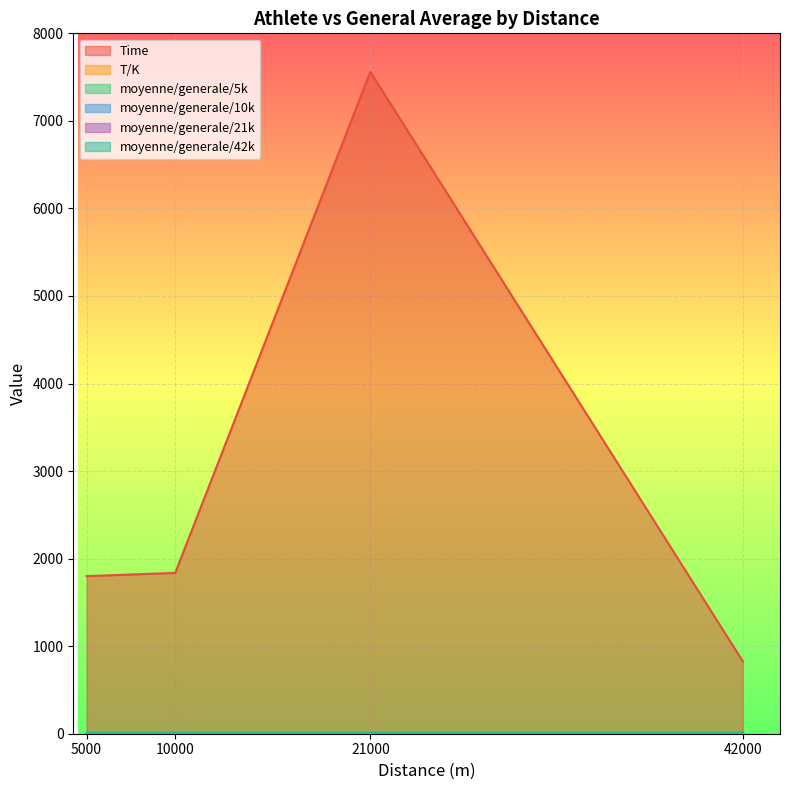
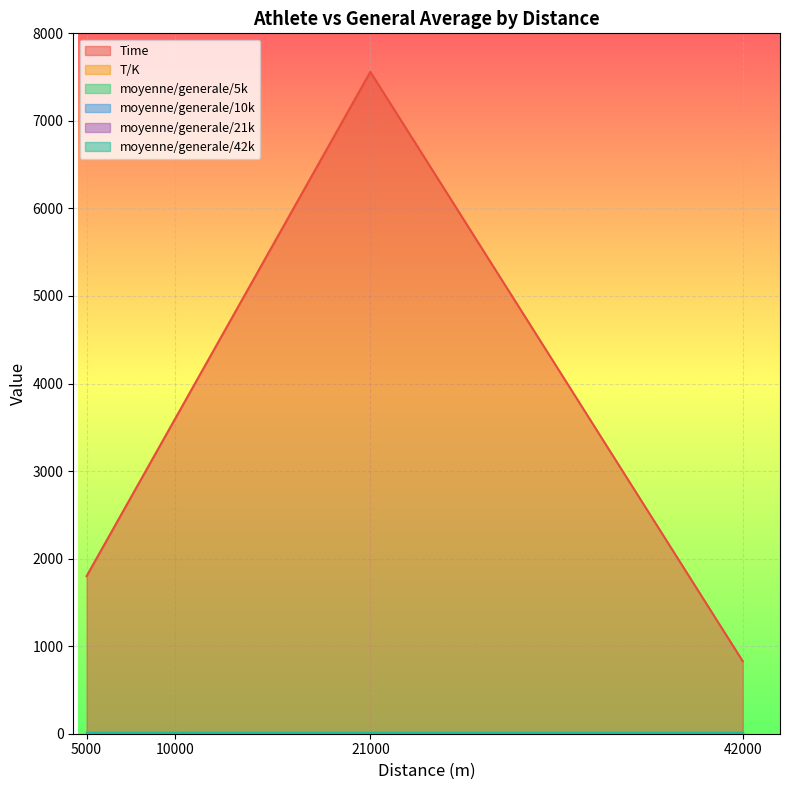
Time, 10000: 1800 -> 3600
